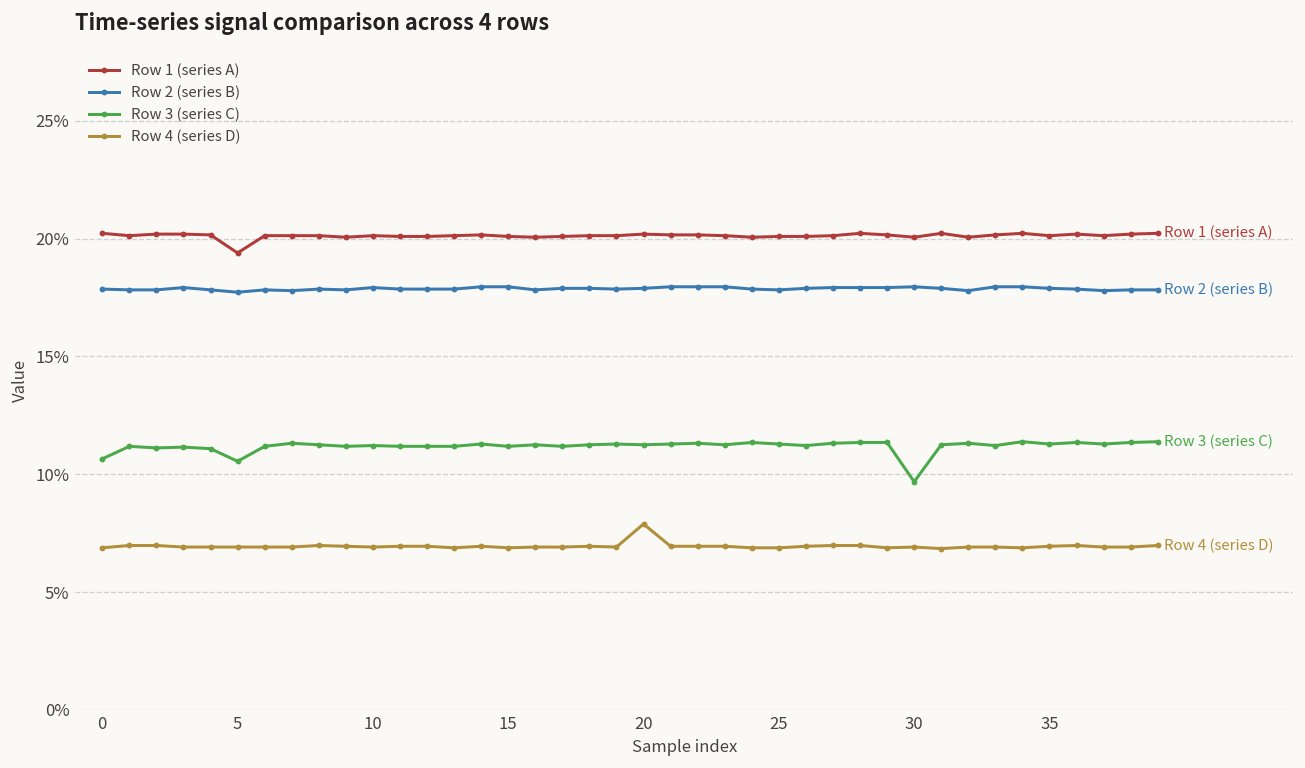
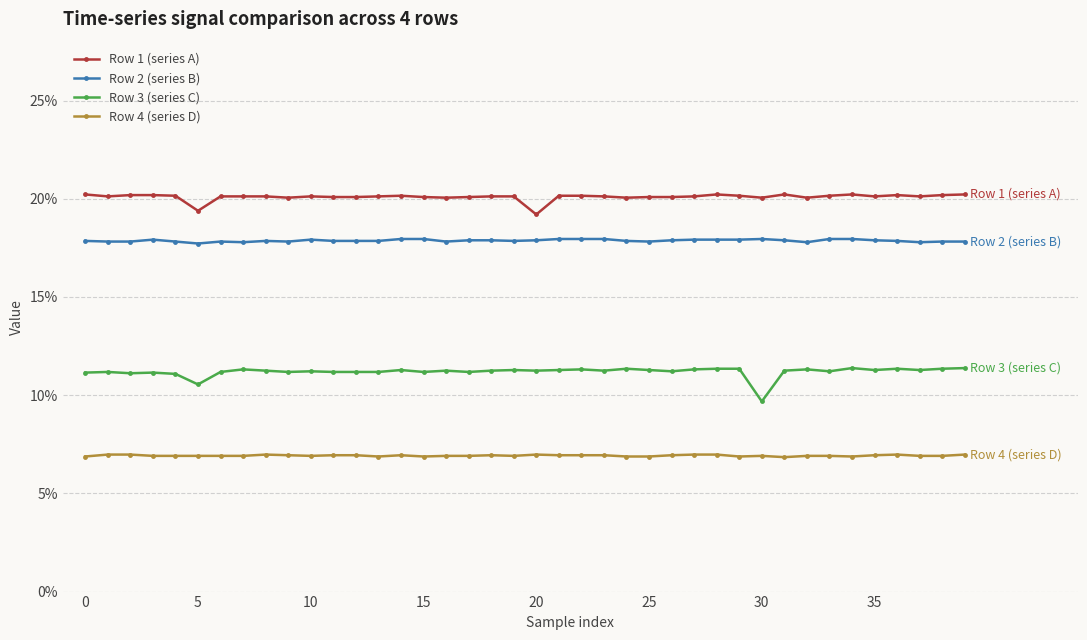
Row 3 (series C), 0: 10.7% -> 11.2%
Row 1 (series A), 20: 20.2% -> 19.2%
Row 4 (series D), 20: 7.9% -> 7.0%
